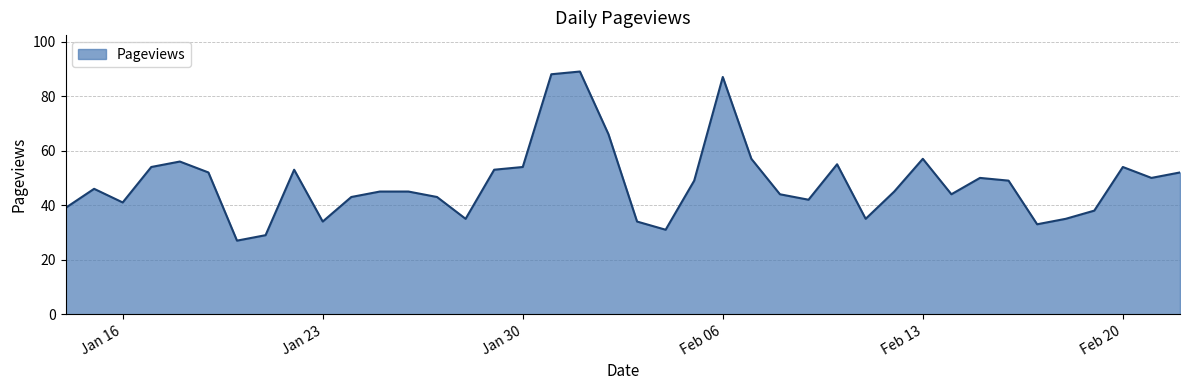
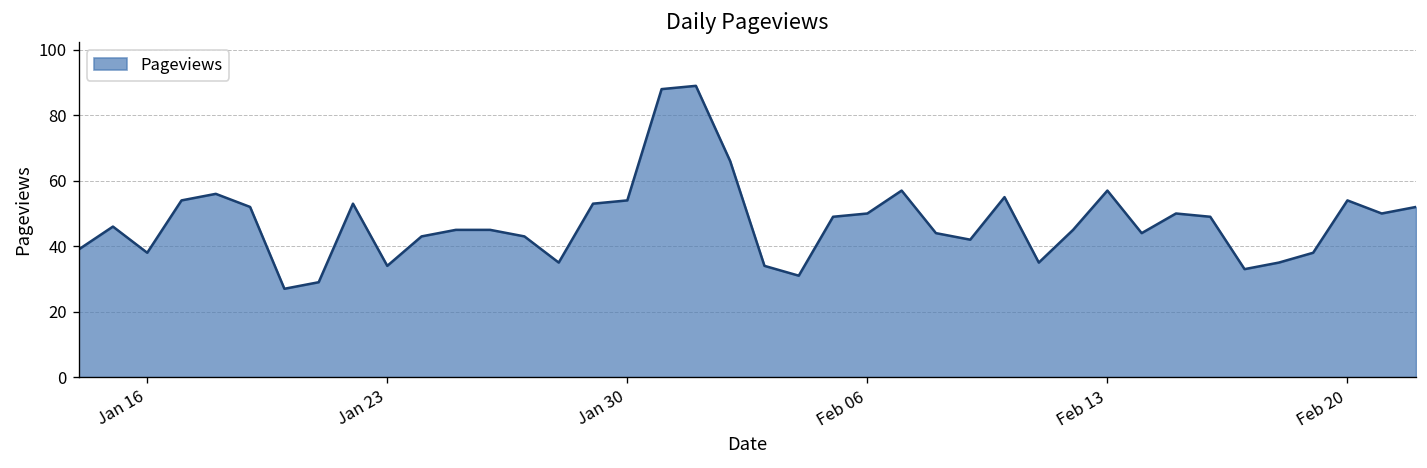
Jan 16: 41 -> 38
Feb 06: 87 -> 50
